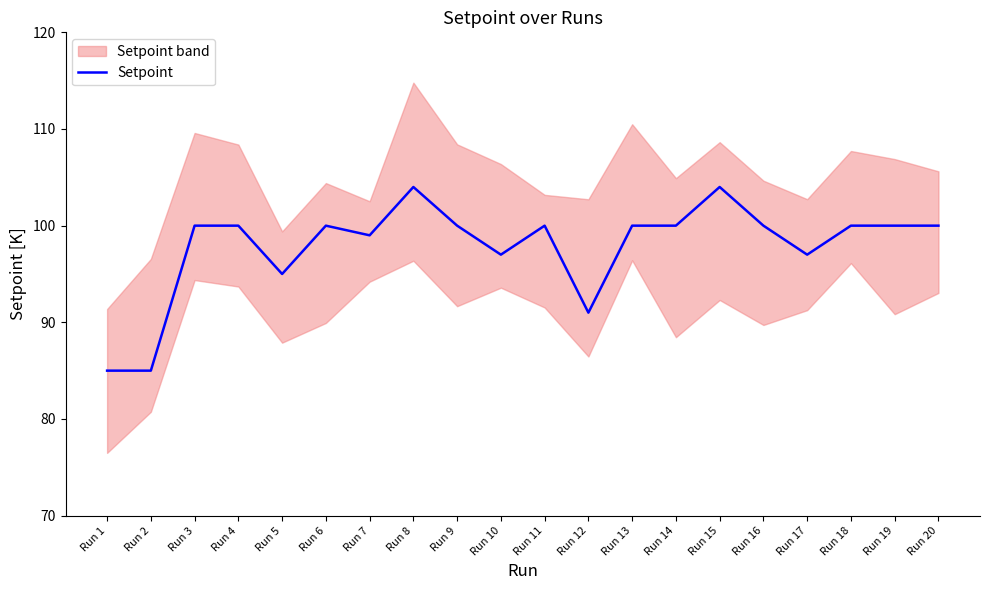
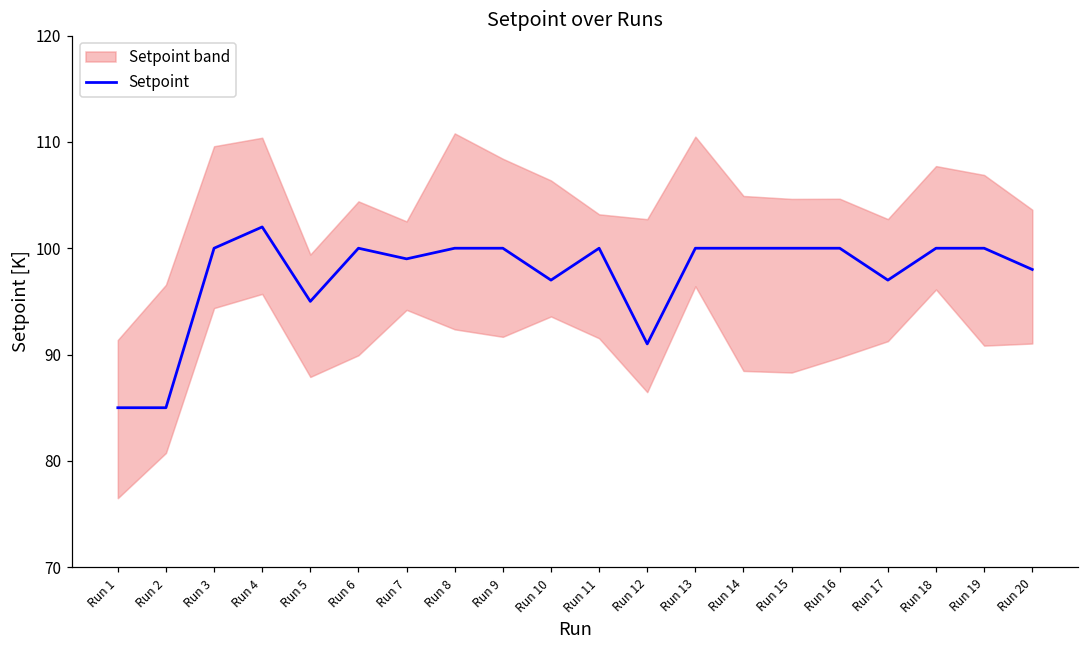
Setpoint, Run 4: 100 -> 102
Setpoint, Run 8: 104 -> 100
Setpoint, Run 15: 104 -> 100
Setpoint, Run 20: 100 -> 98
